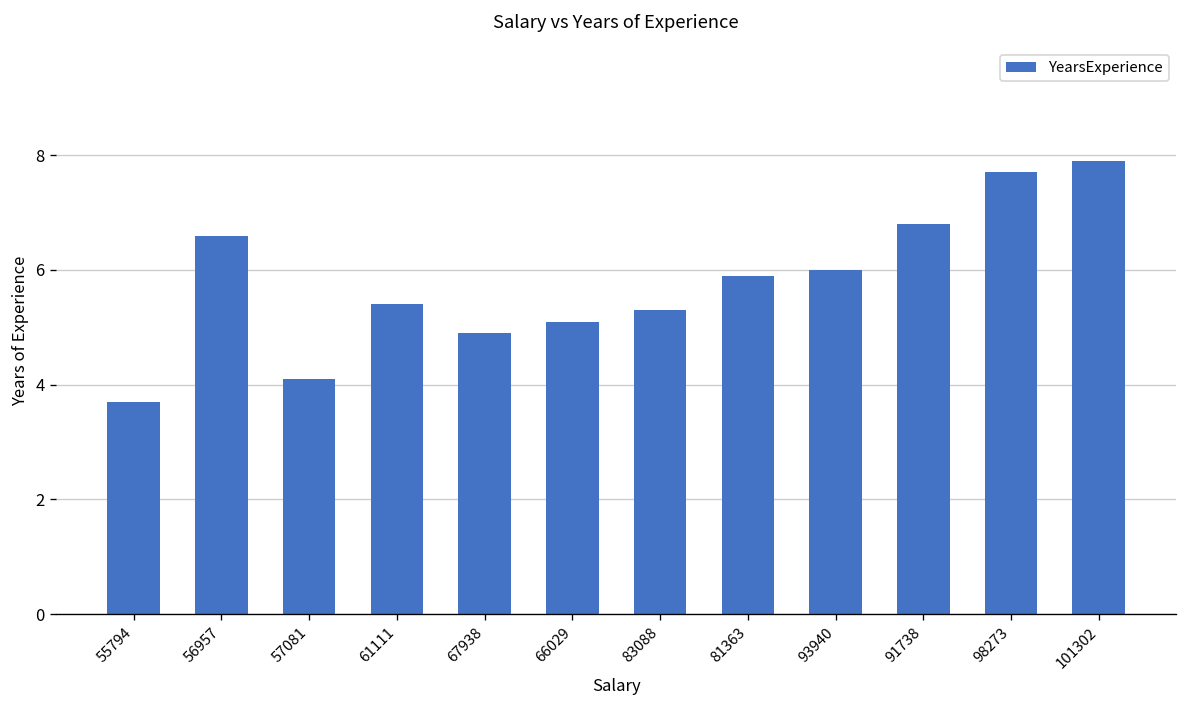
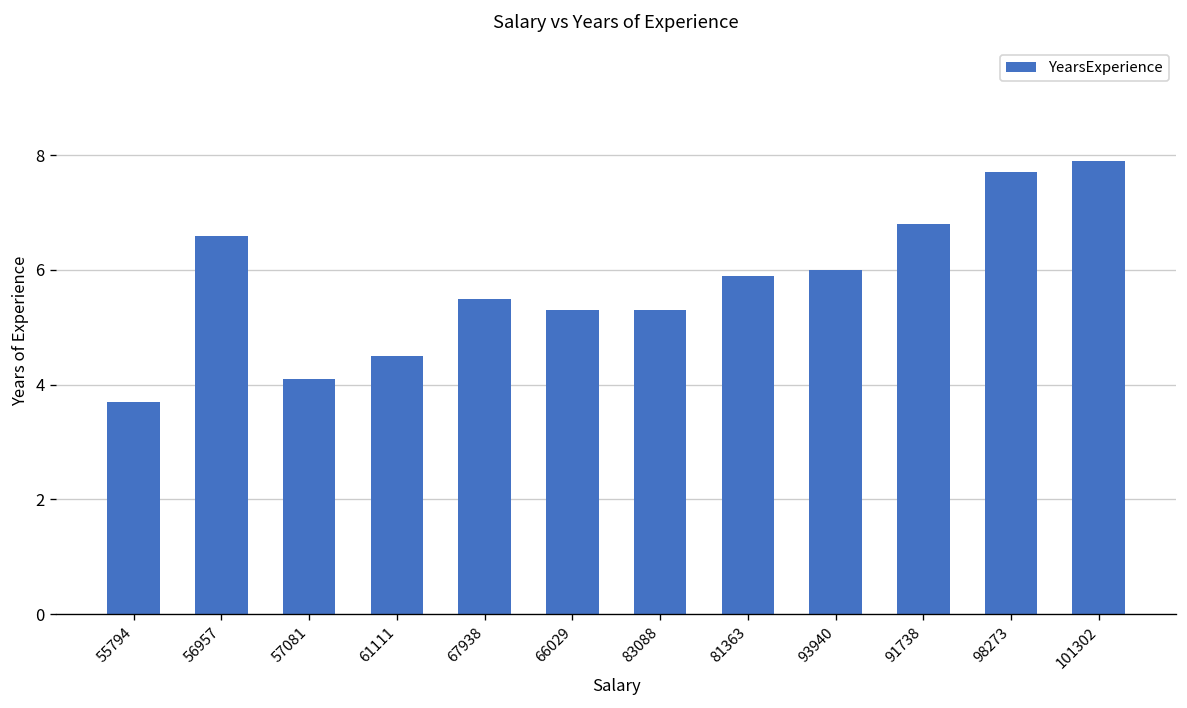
61111: 5.4 -> 4.5
67938: 4.9 -> 5.5
66029: 5.1 -> 5.3
